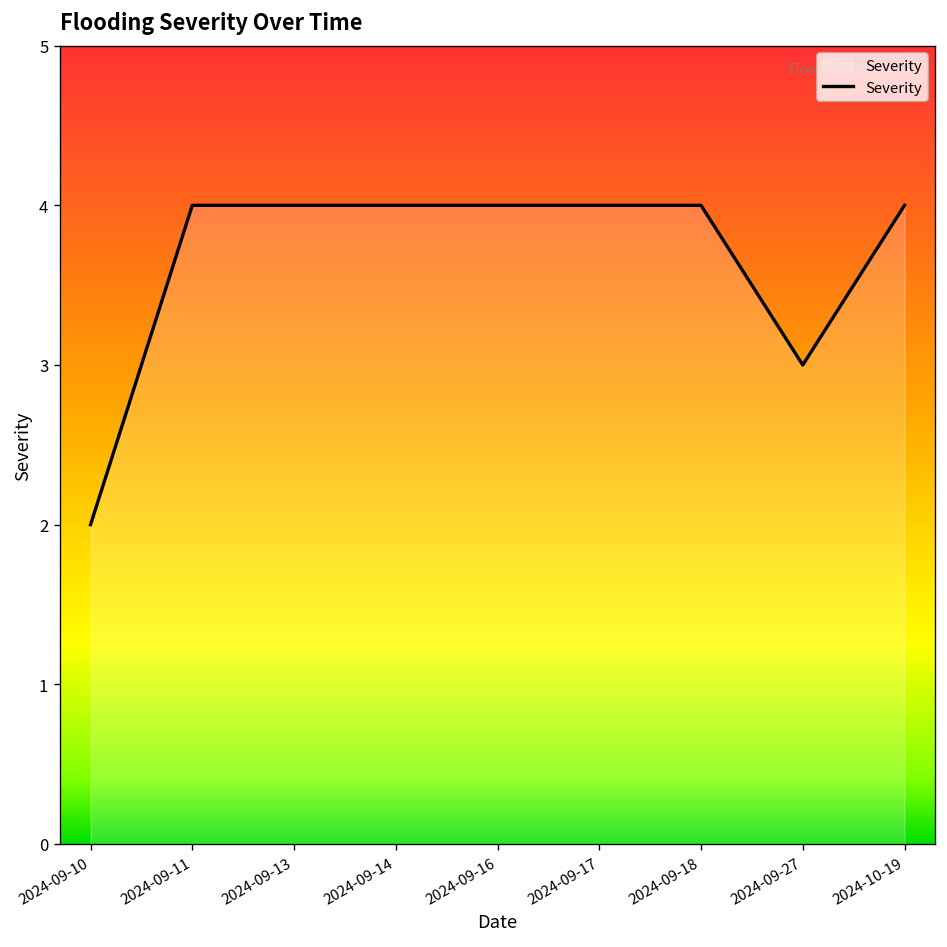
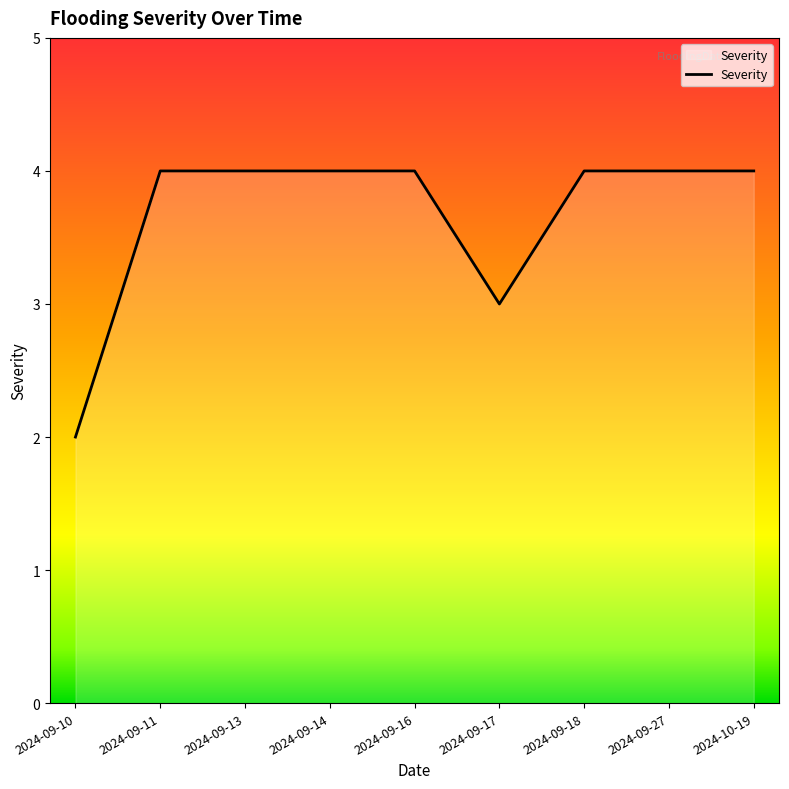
2024-09-17: 4 -> 3
2024-09-27: 3 -> 4
